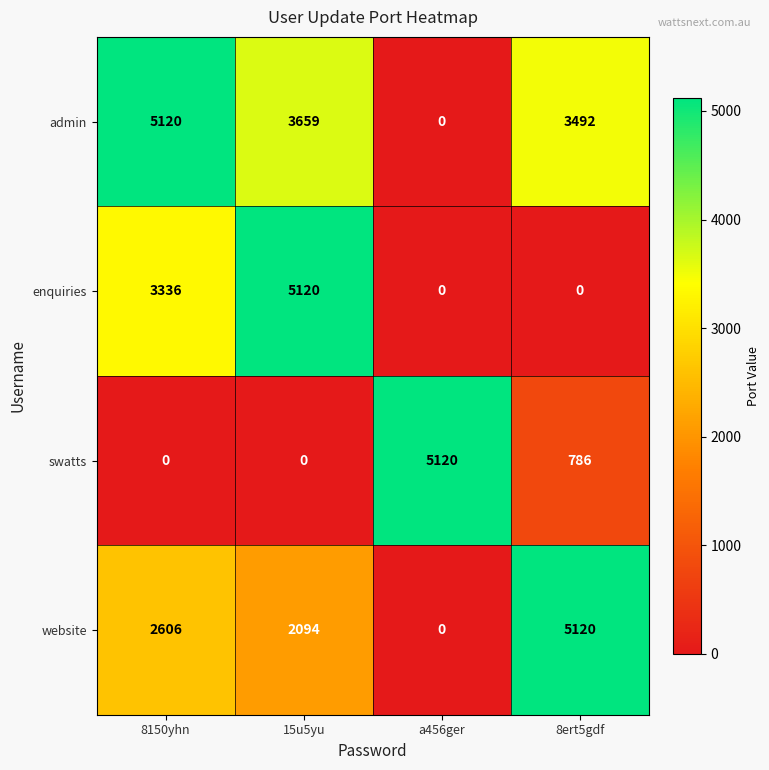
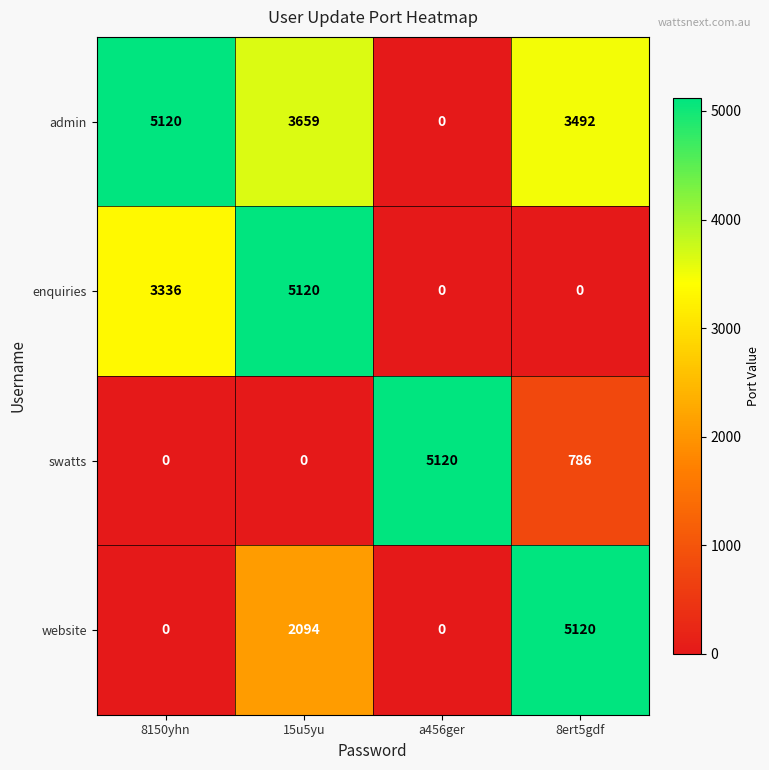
website, 8150yhn: 2606 -> 0
